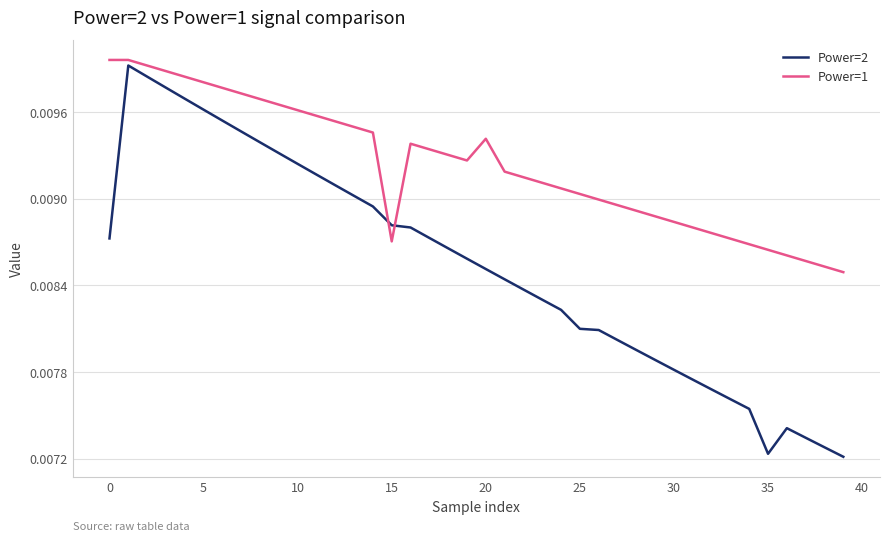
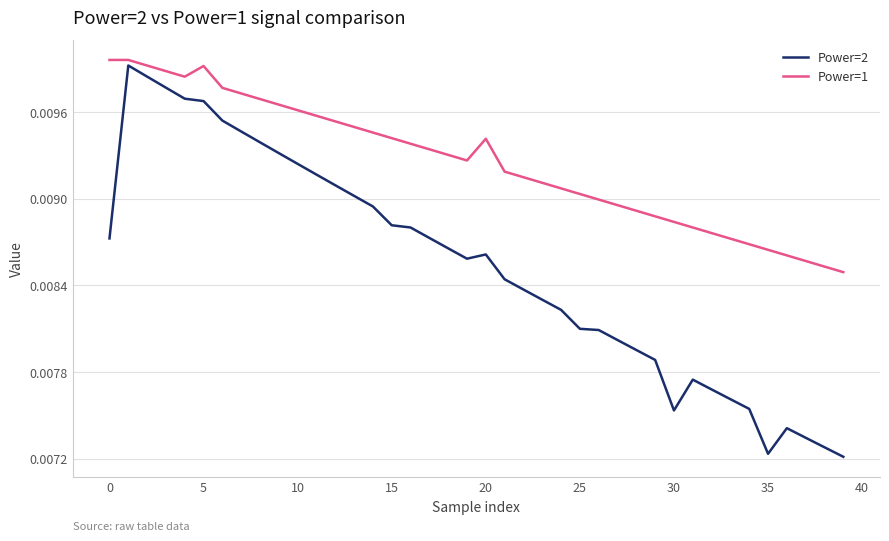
Power=2, 5: 0.00962 -> 0.00968
Power=1, 5: 0.00981 -> 0.00992
Power=1, 15: 0.00870 -> 0.00942
Power=2, 20: 0.00851 -> 0.00861
Power=2, 30: 0.00782 -> 0.00753
